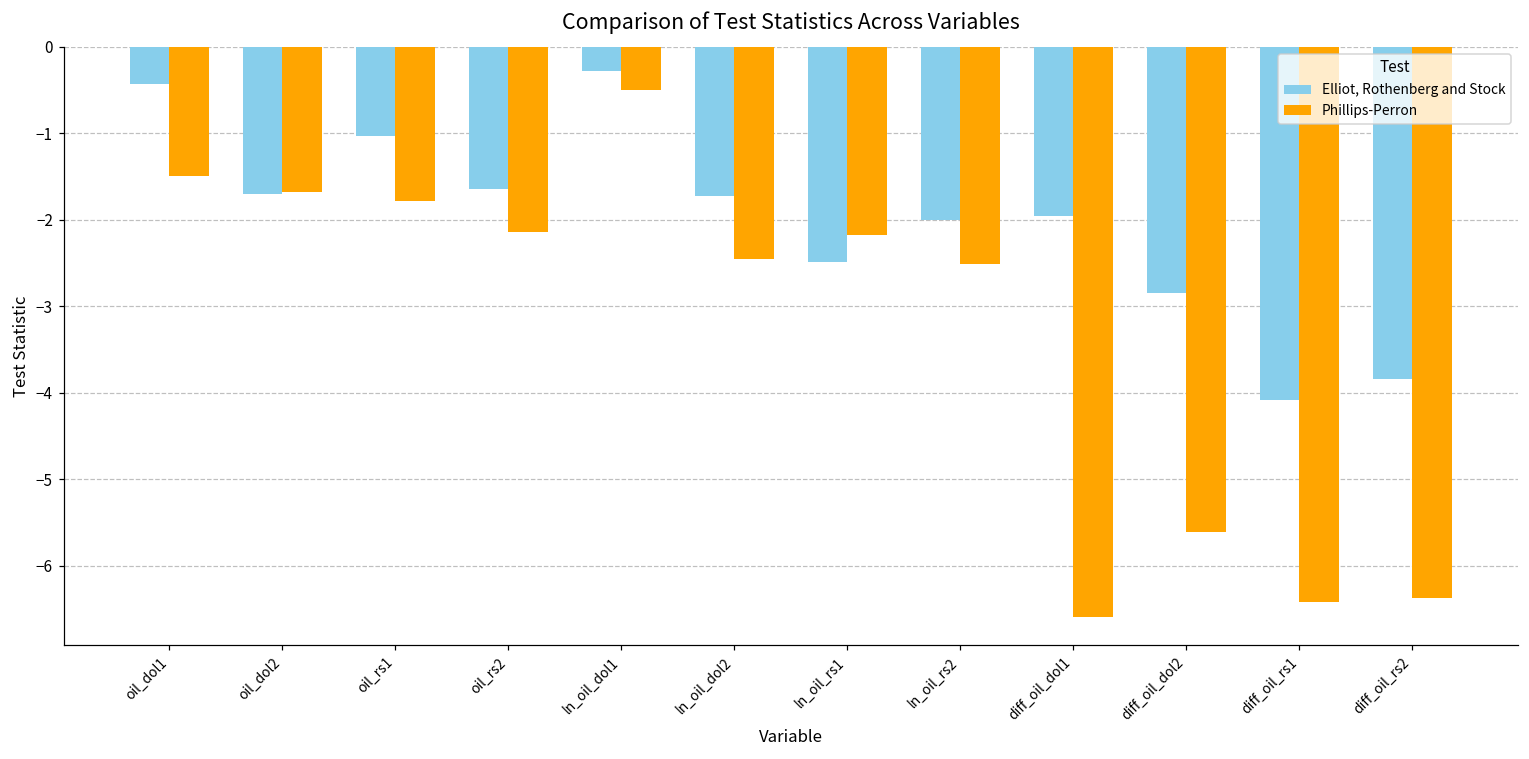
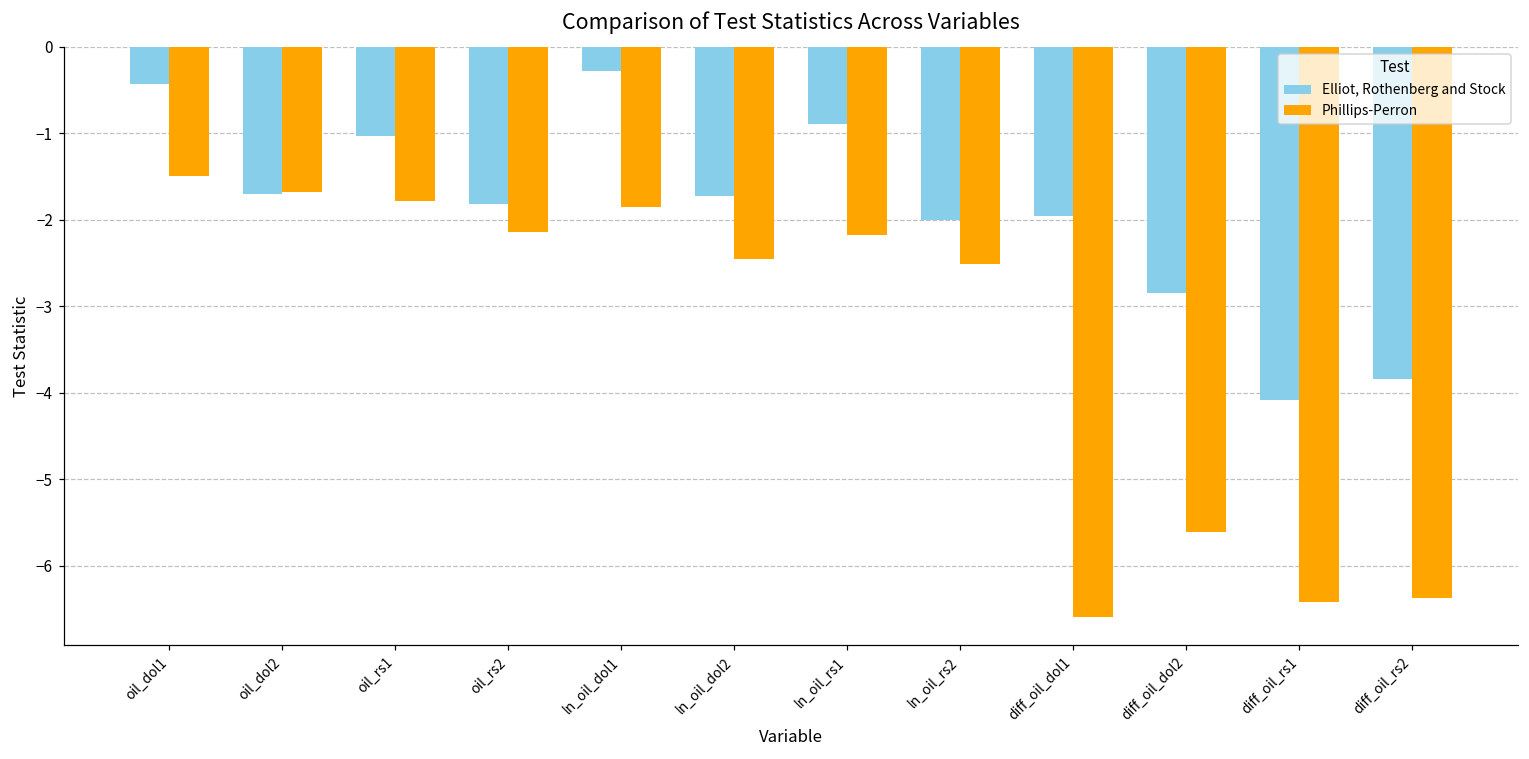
Elliot, Rothenberg and Stock, oil_rs2: -1.6 -> -1.8
Phillips-Perron, ln_oil_dol1: -0.5 -> -1.9
Elliot, Rothenberg and Stock, ln_oil_rs1: -2.5 -> -0.9
